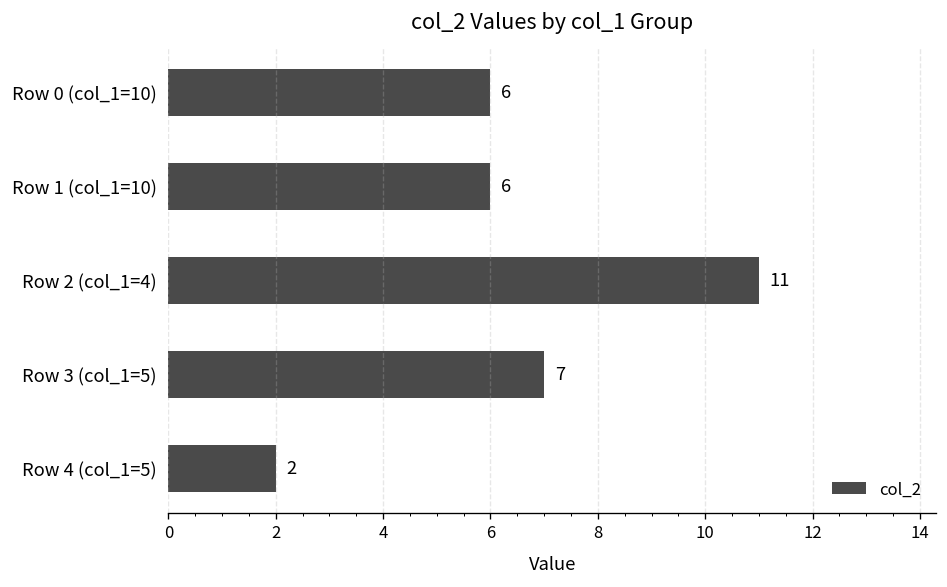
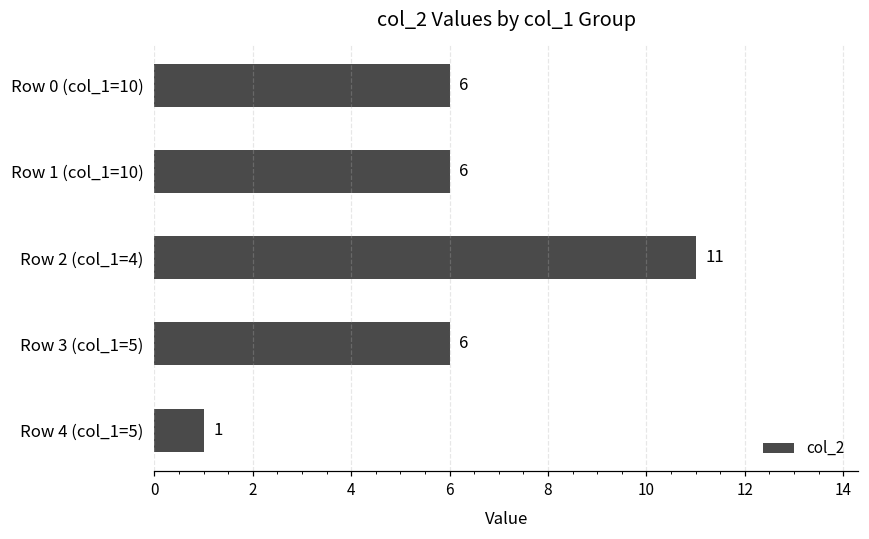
Row 3 (col_1=5): 7 -> 6
Row 4 (col_1=5): 2 -> 1
